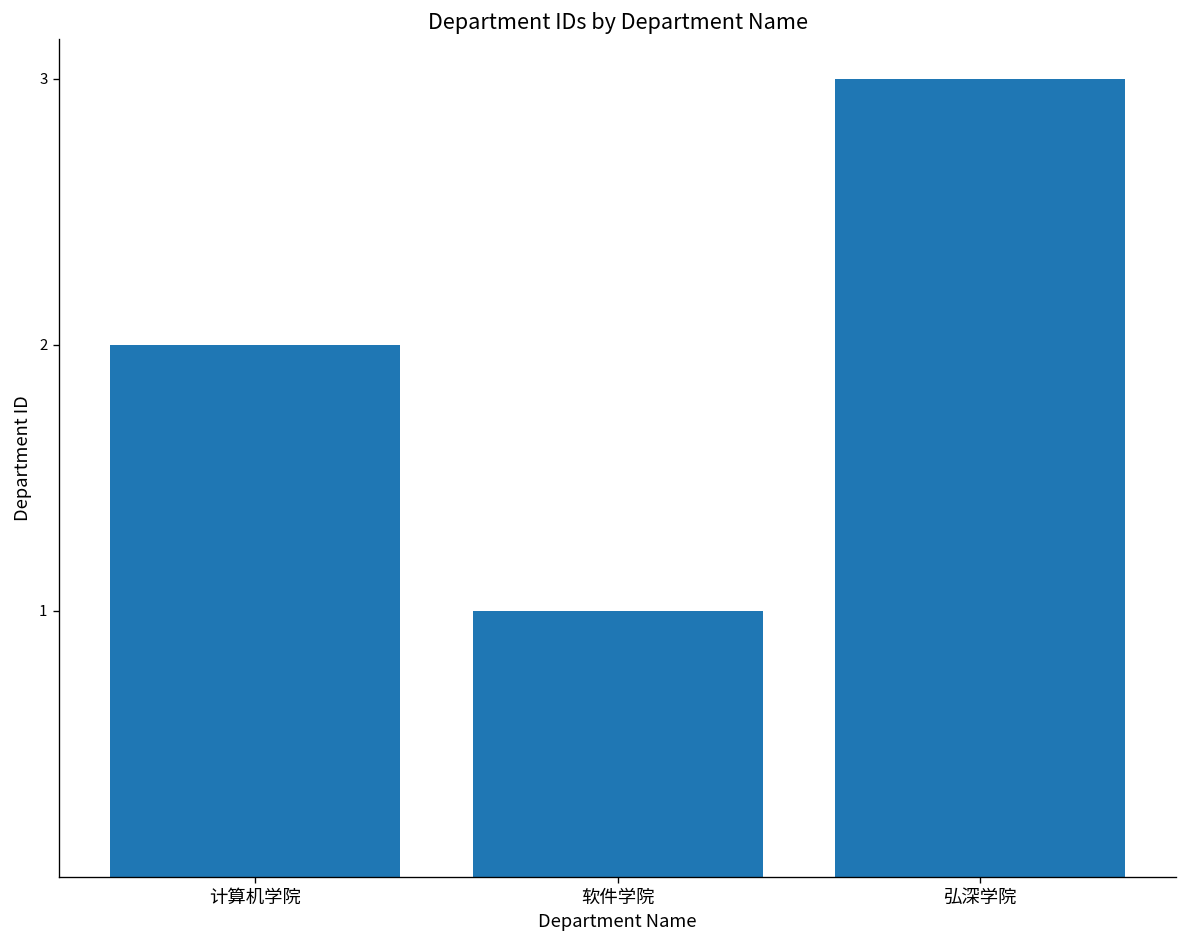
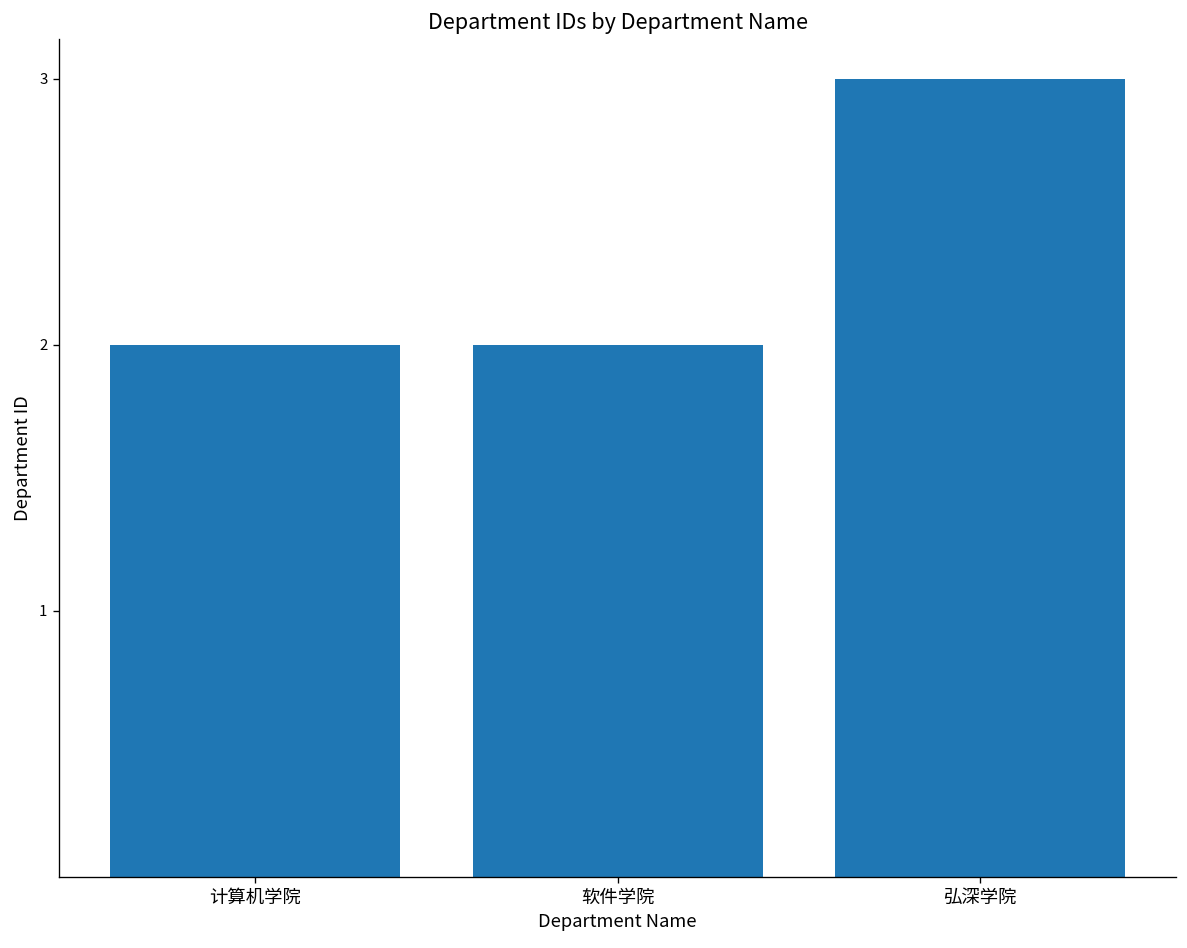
软件学院: 1 -> 2
